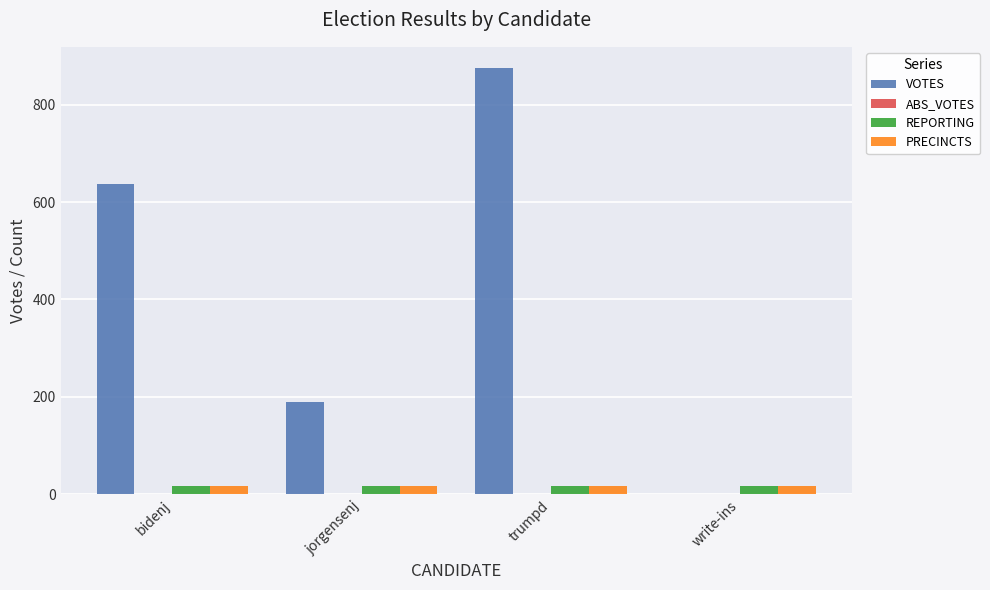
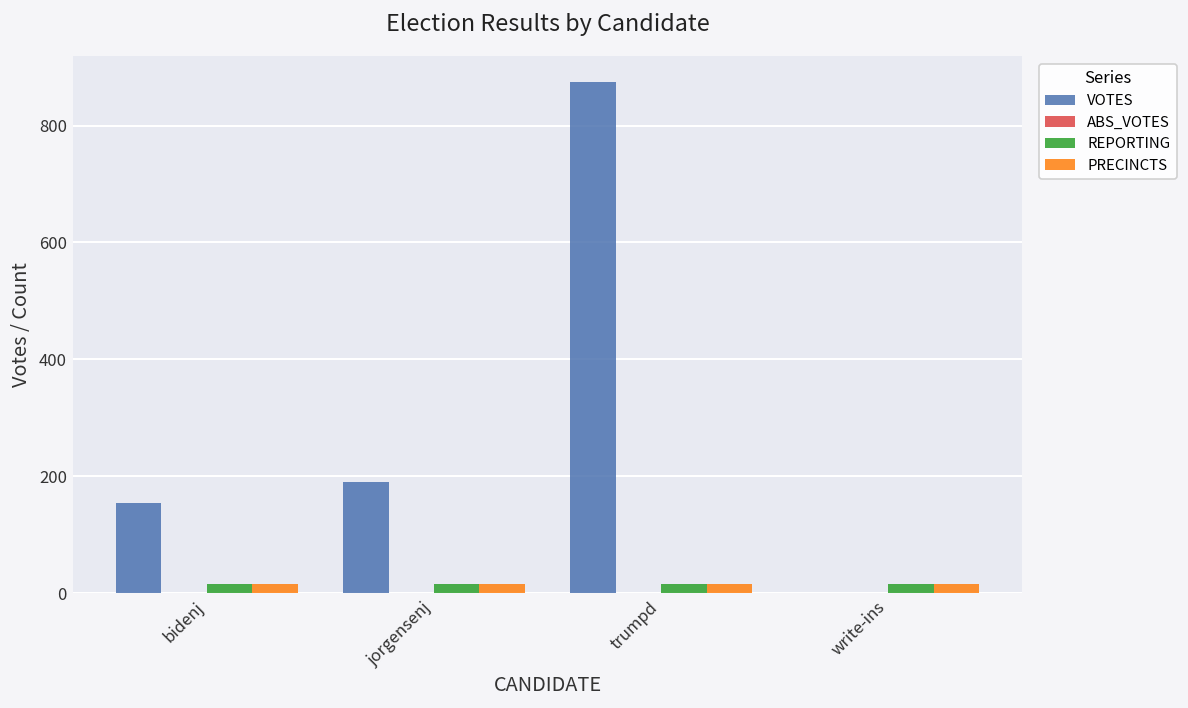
VOTES, bidenj: 640 -> 150
